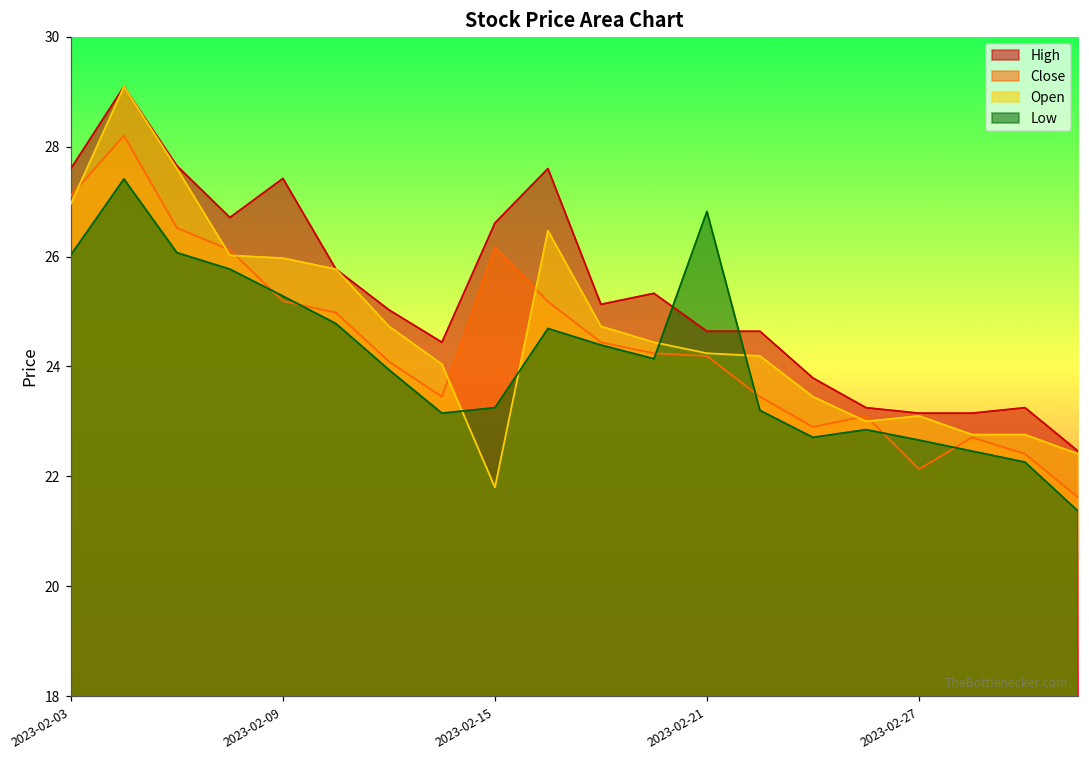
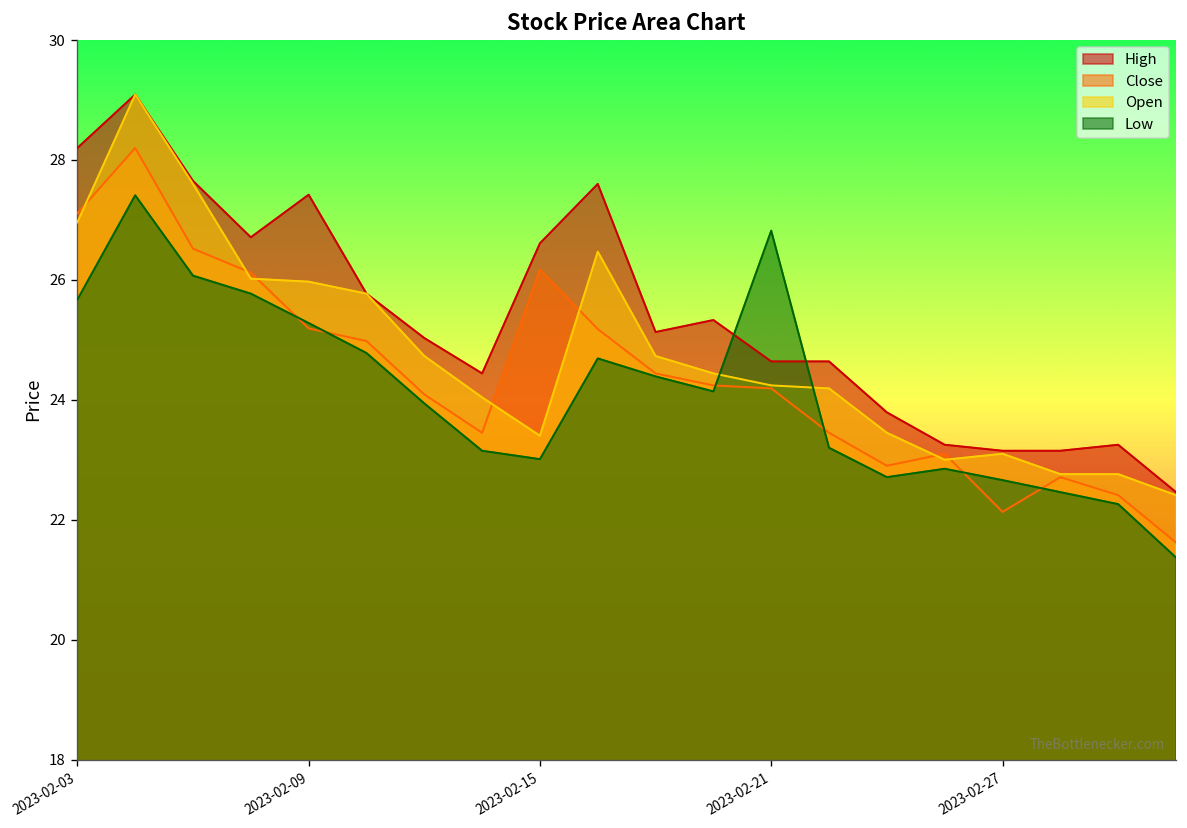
High, 2023-02-03: 27.6 -> 28.2
Low, 2023-02-03: 26.0 -> 25.7
Open, 2023-02-15: 21.8 -> 23.4
Low, 2023-02-15: 23.3 -> 23.0
